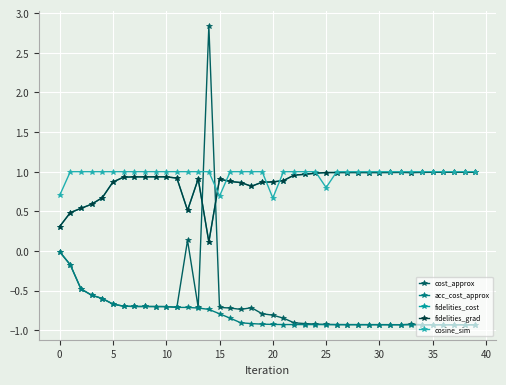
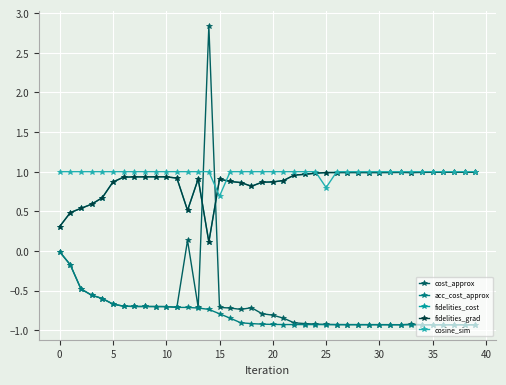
cosine_sim, 0: 0.7 -> 1.0
cosine_sim, 20: 0.7 -> 1.0
